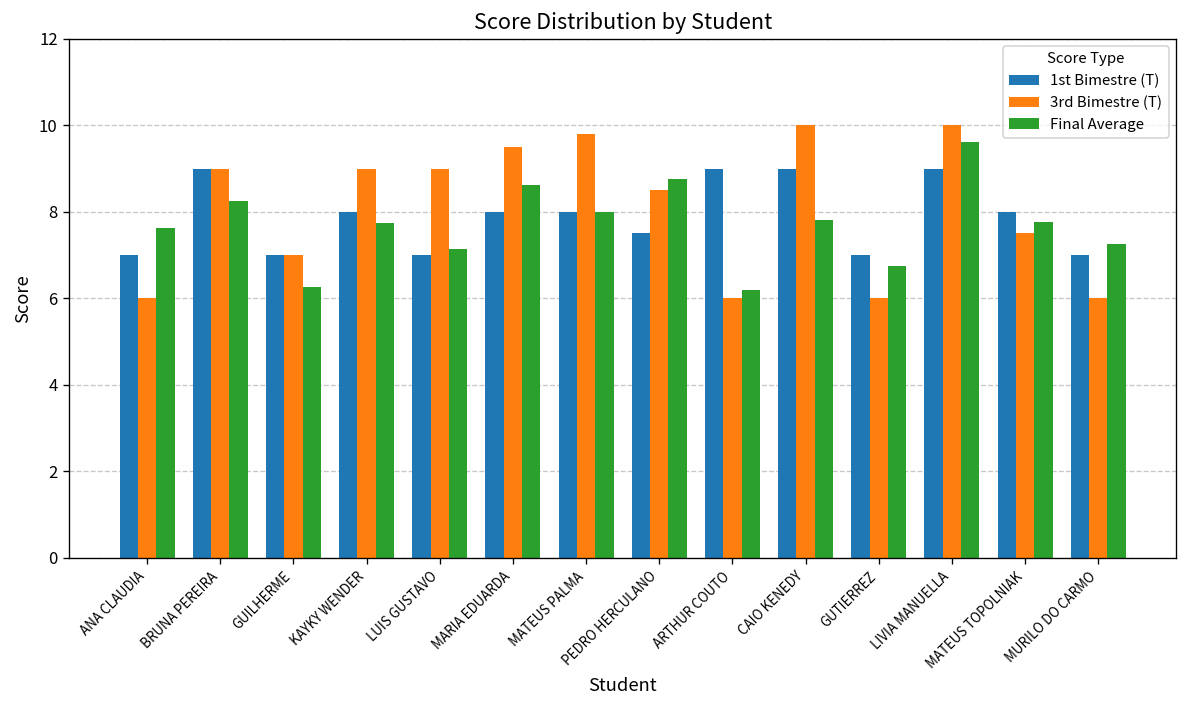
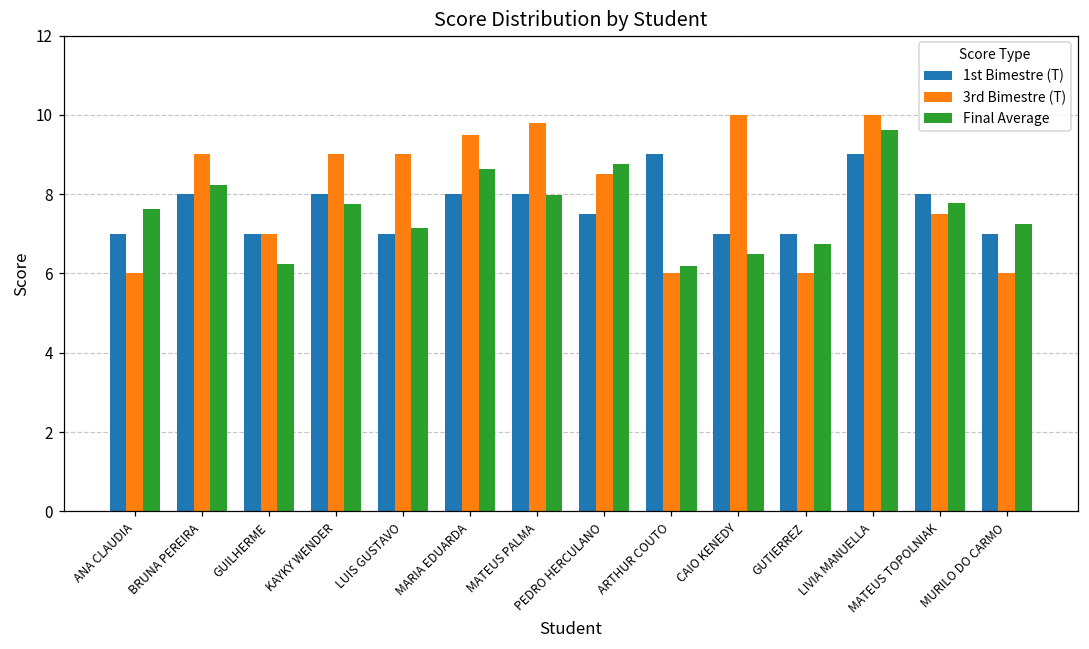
1st Bimestre (T), BRUNA PEREIRA: 9 -> 8
1st Bimestre (T), CAIO KENEDY: 9 -> 7
Final Average, CAIO KENEDY: 7.8 -> 6.5
